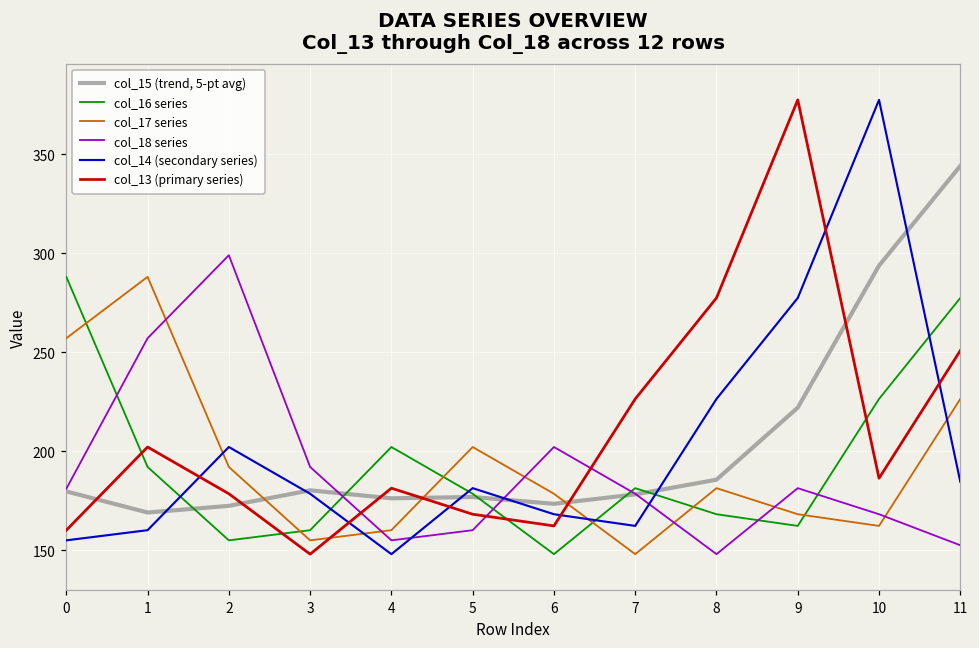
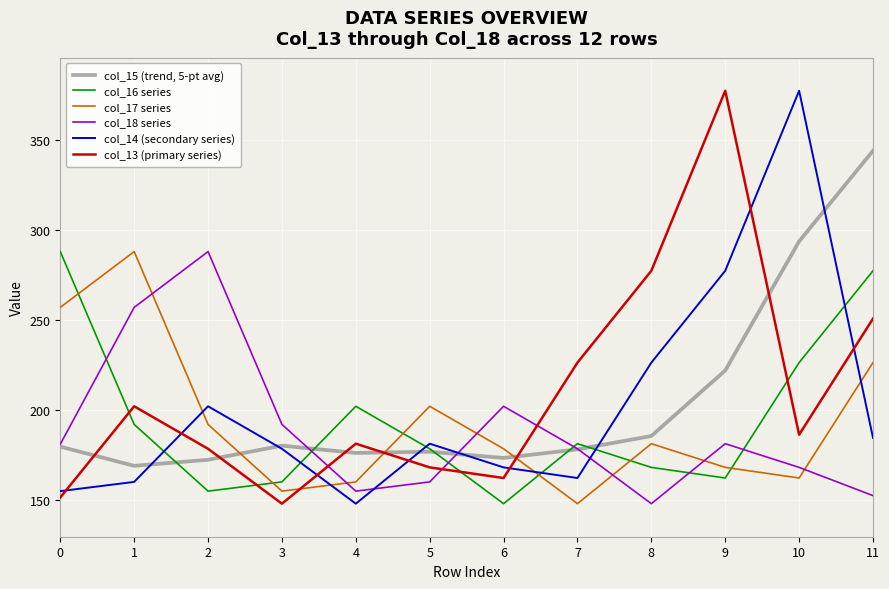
col_13 (primary series), 0: 160 -> 151
col_18 series, 2: 299 -> 288
